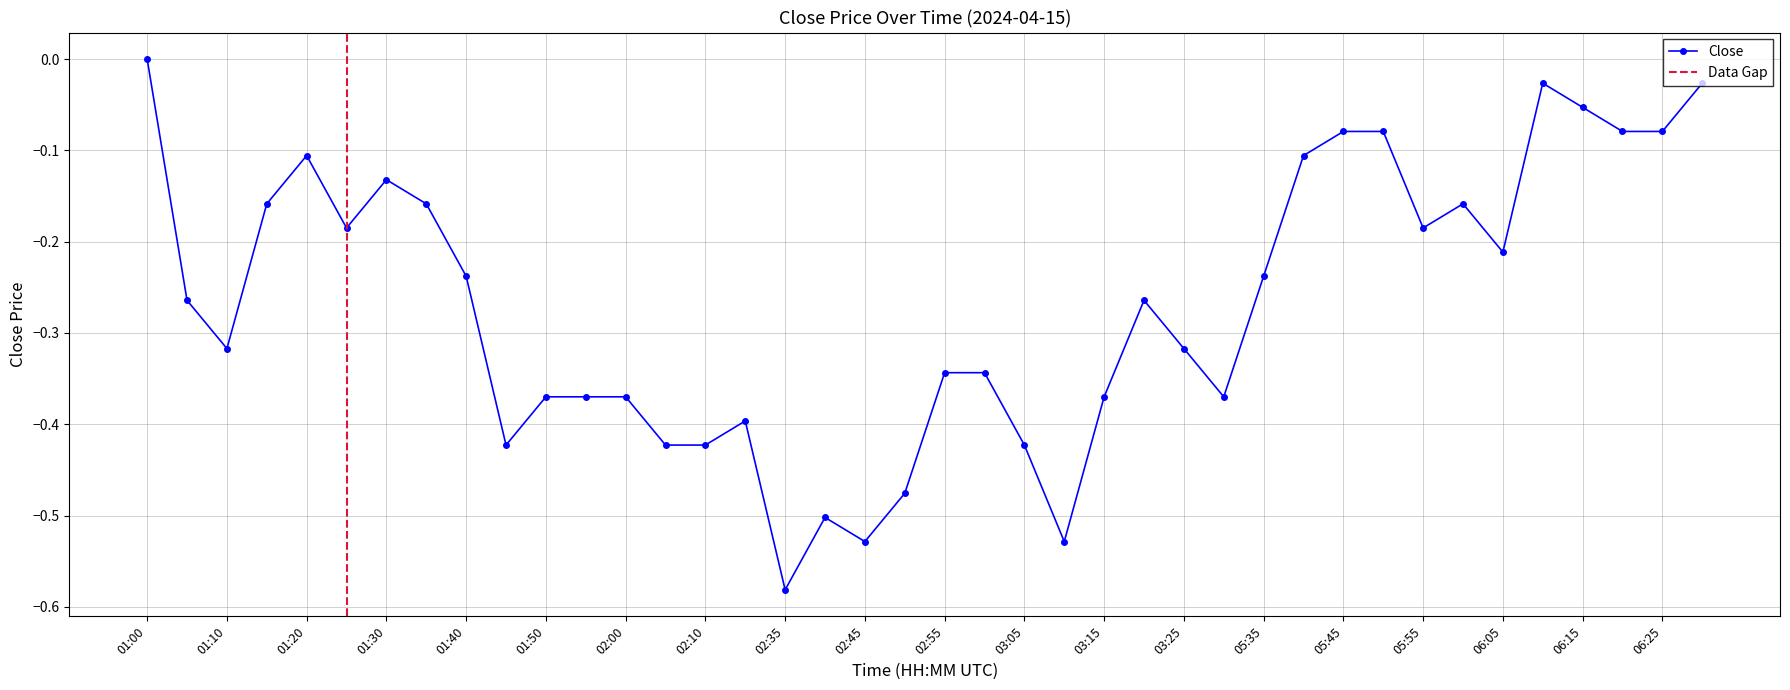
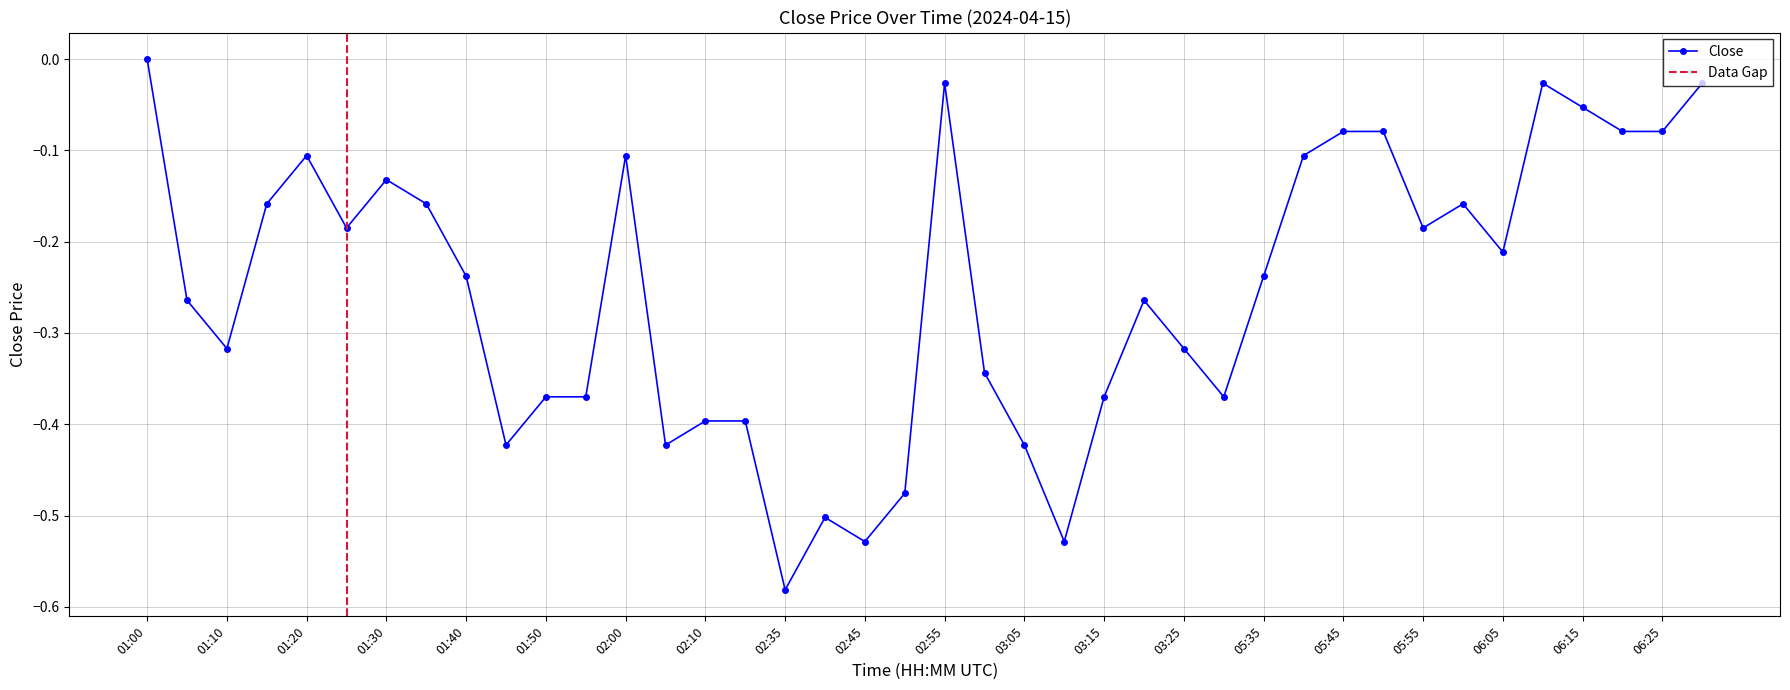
02:00: -0.37 -> -0.11
02:10: -0.42 -> -0.40
02:55: -0.34 -> -0.03
